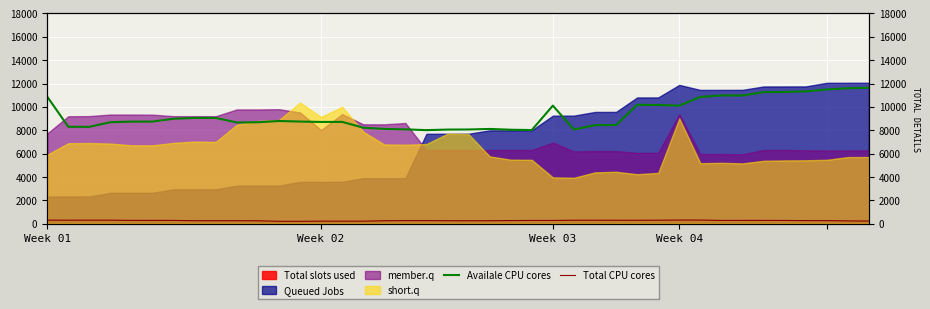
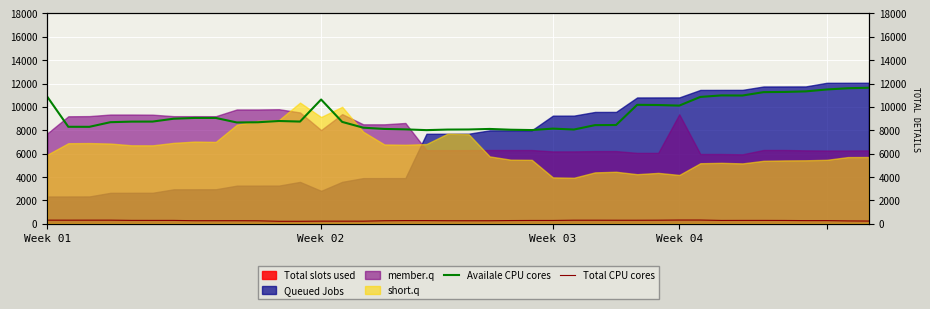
Availale CPU cores, Week 02: 8700 -> 10600
Queued Jobs, Week 02: 3600 -> 2800
Availale CPU cores, Week 03: 10100 -> 8100
member.q, Week 03: 6900 -> 6200
Queued Jobs, Week 04: 11900 -> 10800
short.q, Week 04: 9000 -> 4200
